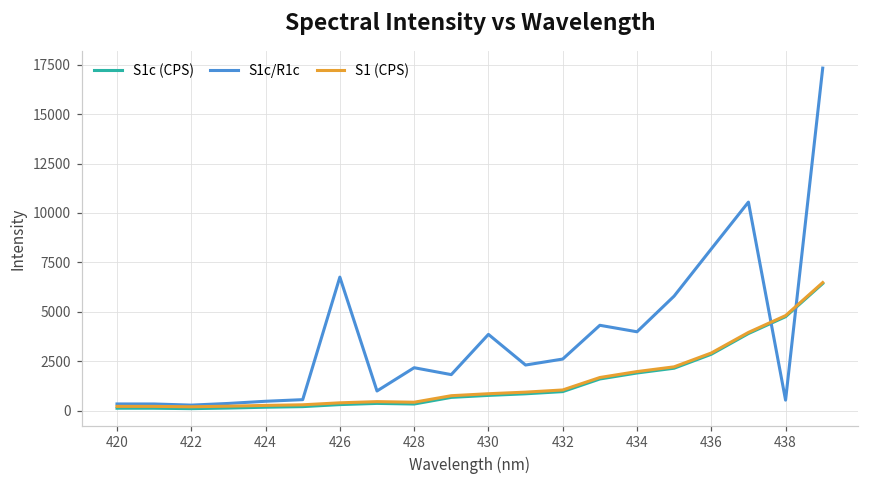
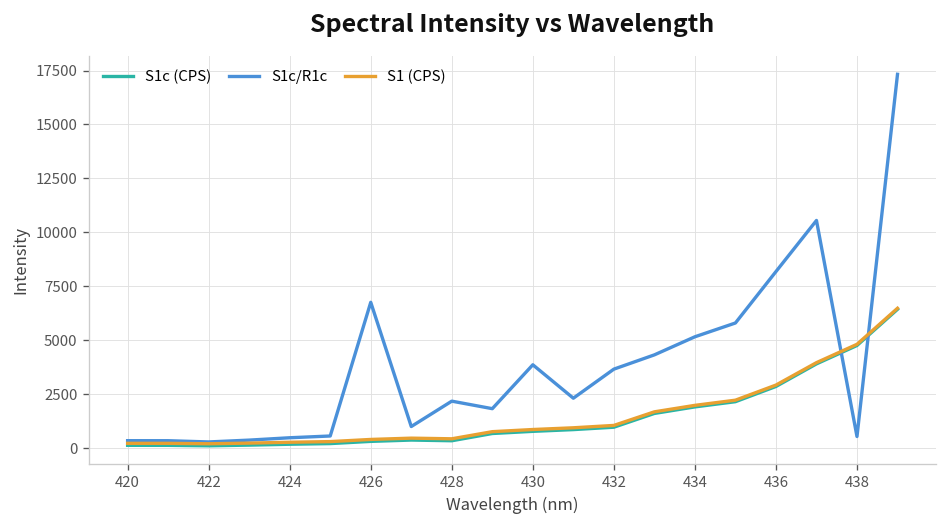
S1c/R1c, 432: 2600 -> 3700
S1c/R1c, 434: 4000 -> 5200
